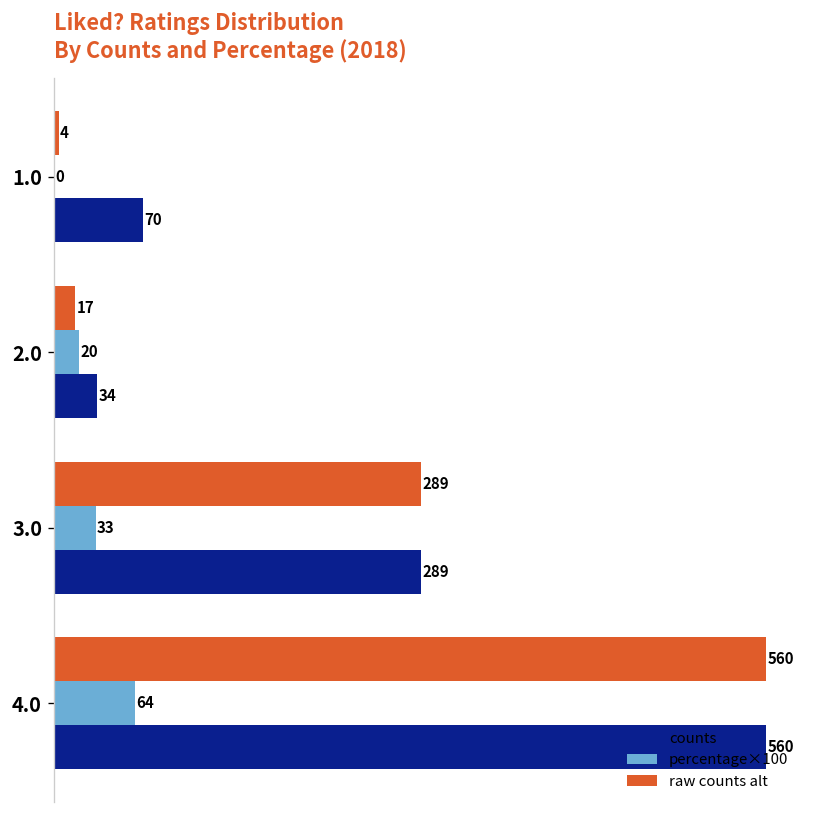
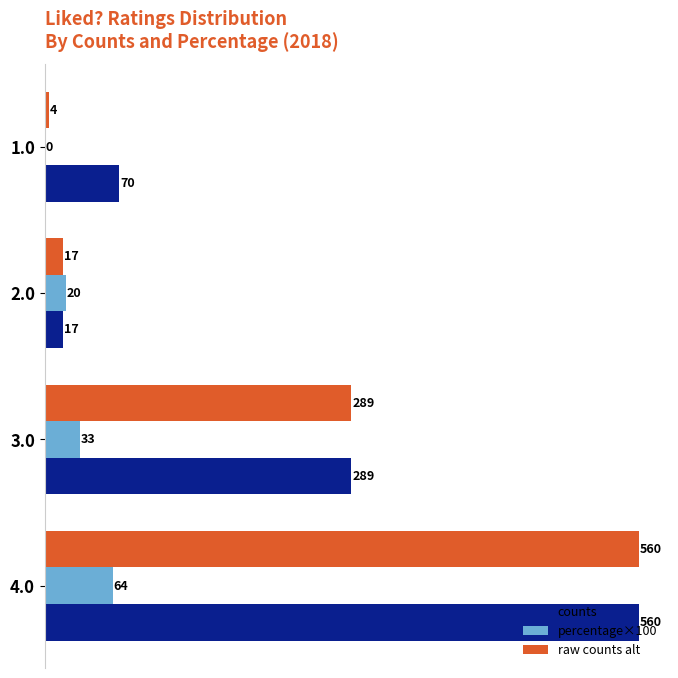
counts, 2.0: 34 -> 17
